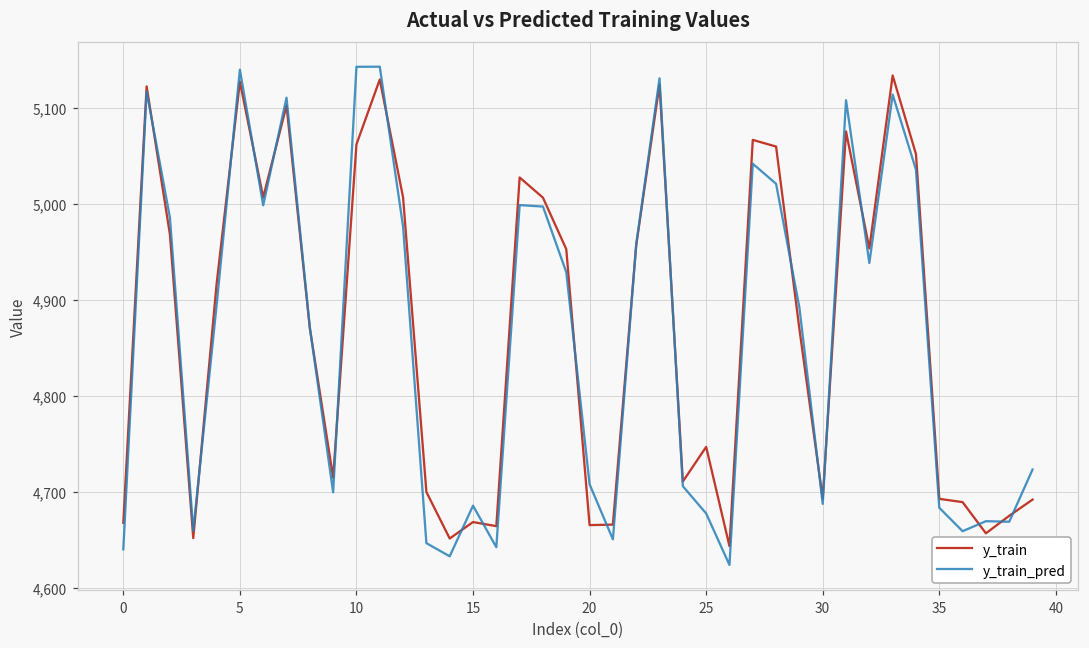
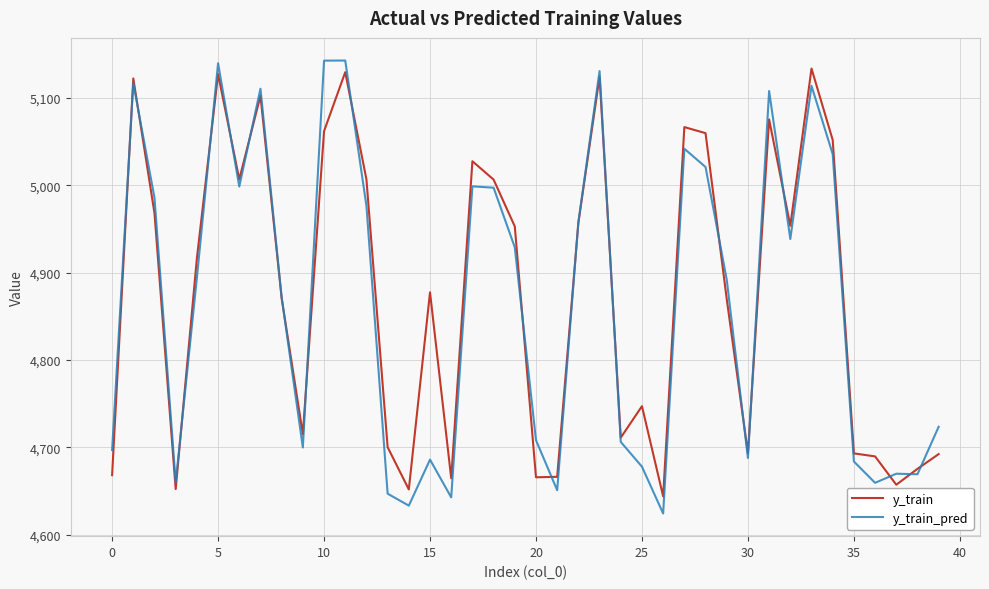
y_train_pred, 0: 4,640 -> 4,700
y_train, 15: 4,670 -> 4,880
